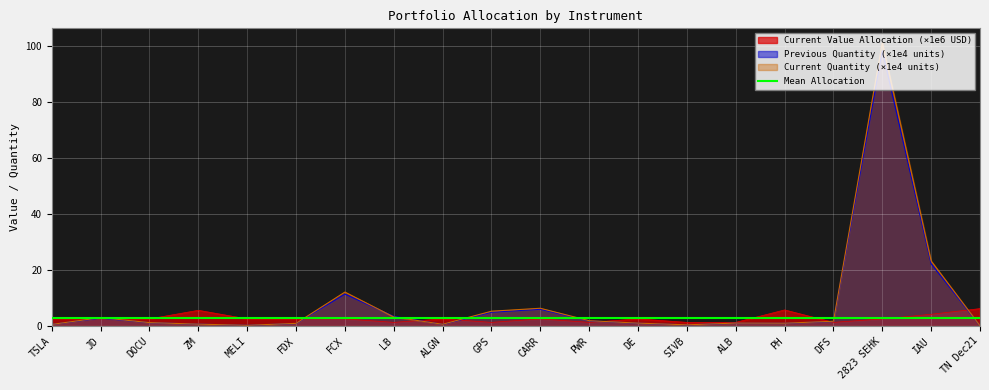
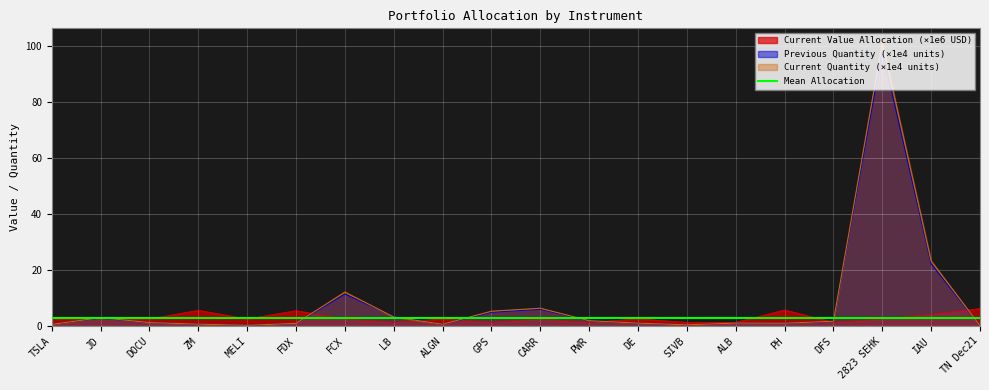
Current Value Allocation (×1e6 USD), FDX: 2 -> 5
